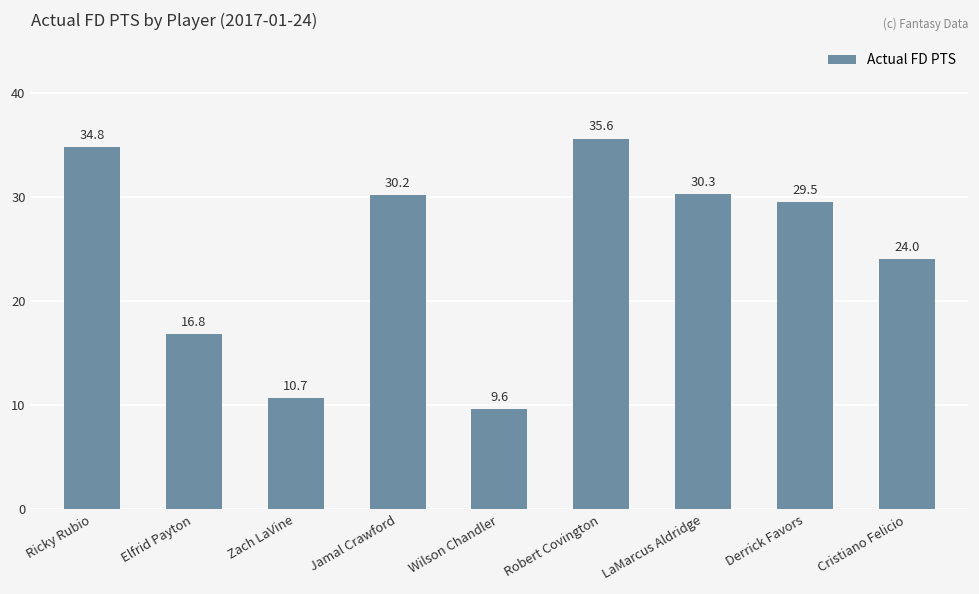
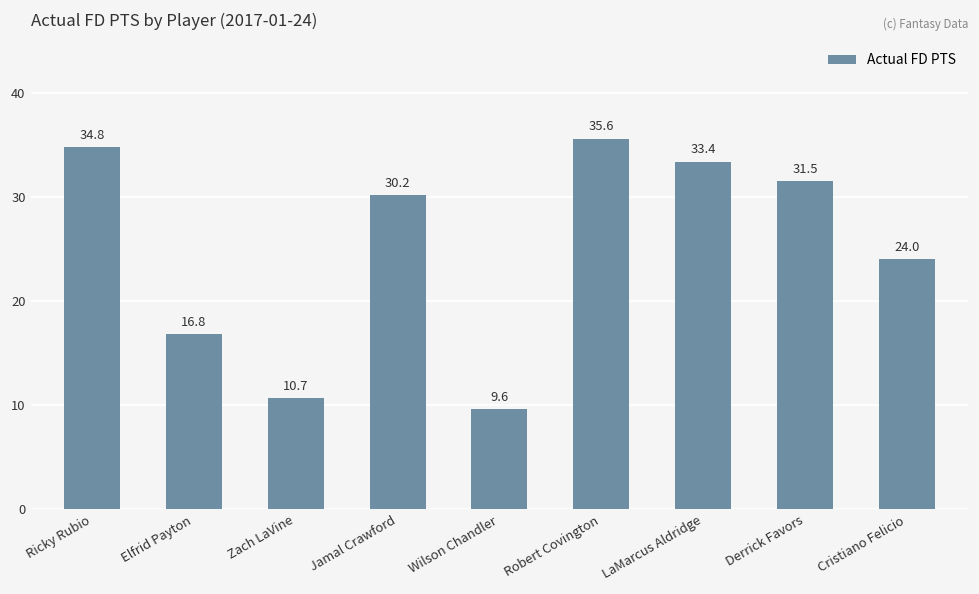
LaMarcus Aldridge: 30.3 -> 33.4
Derrick Favors: 29.5 -> 31.5
